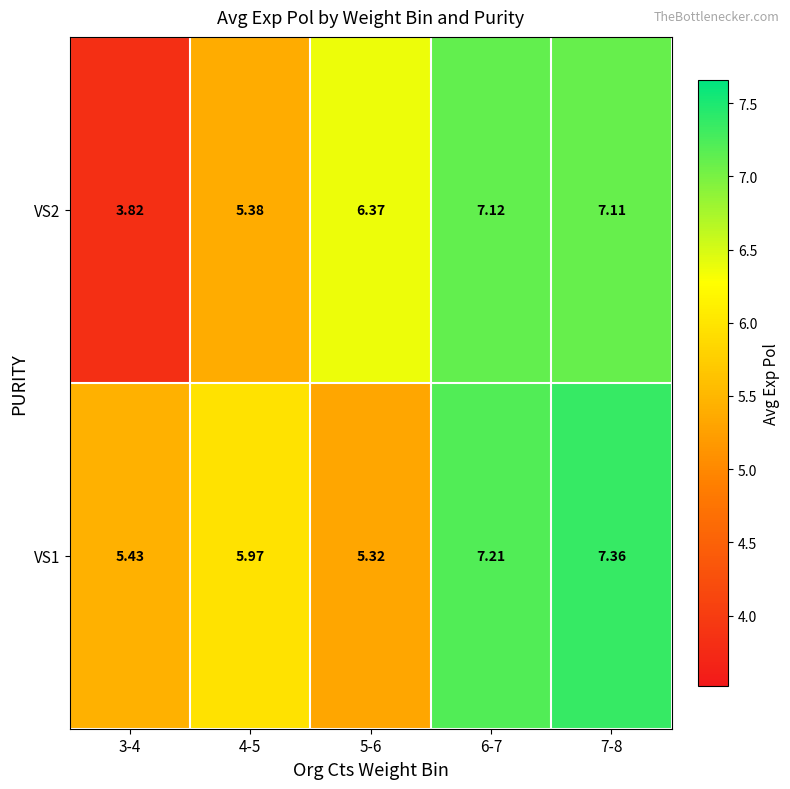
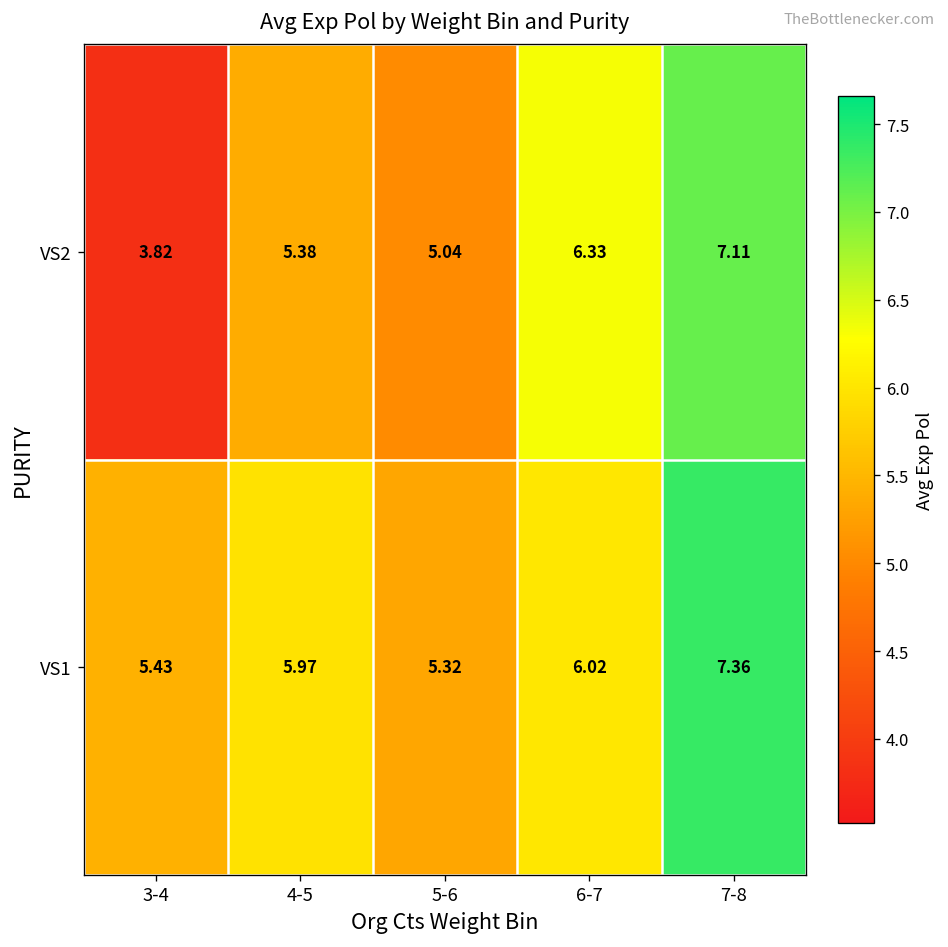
VS2, 5-6: 6.37 -> 5.04
VS2, 6-7: 7.12 -> 6.33
VS1, 6-7: 7.21 -> 6.02
